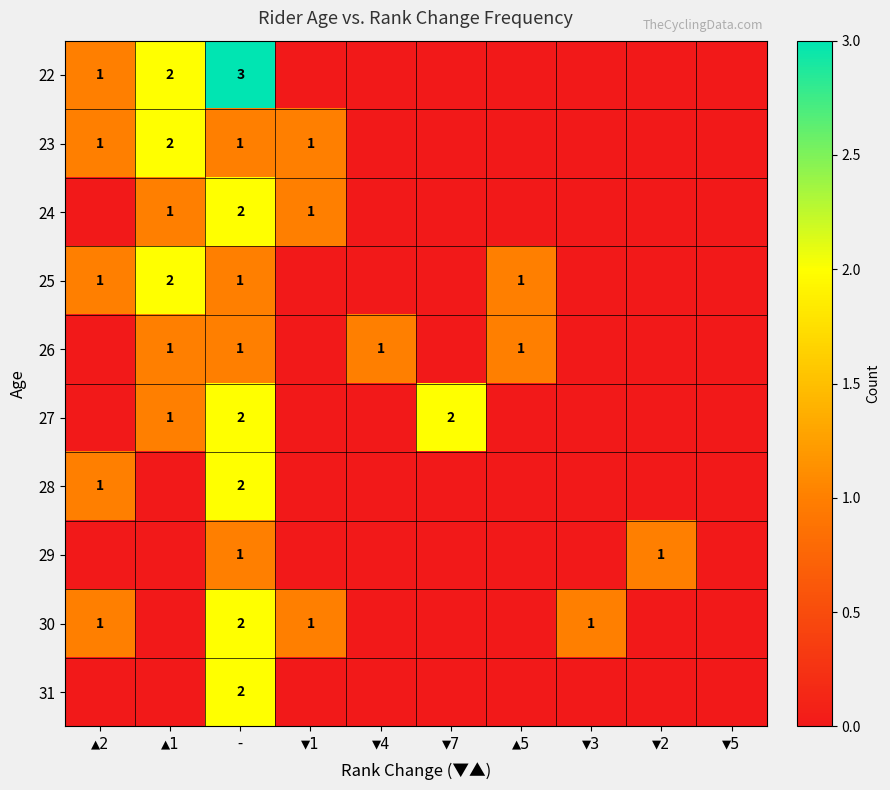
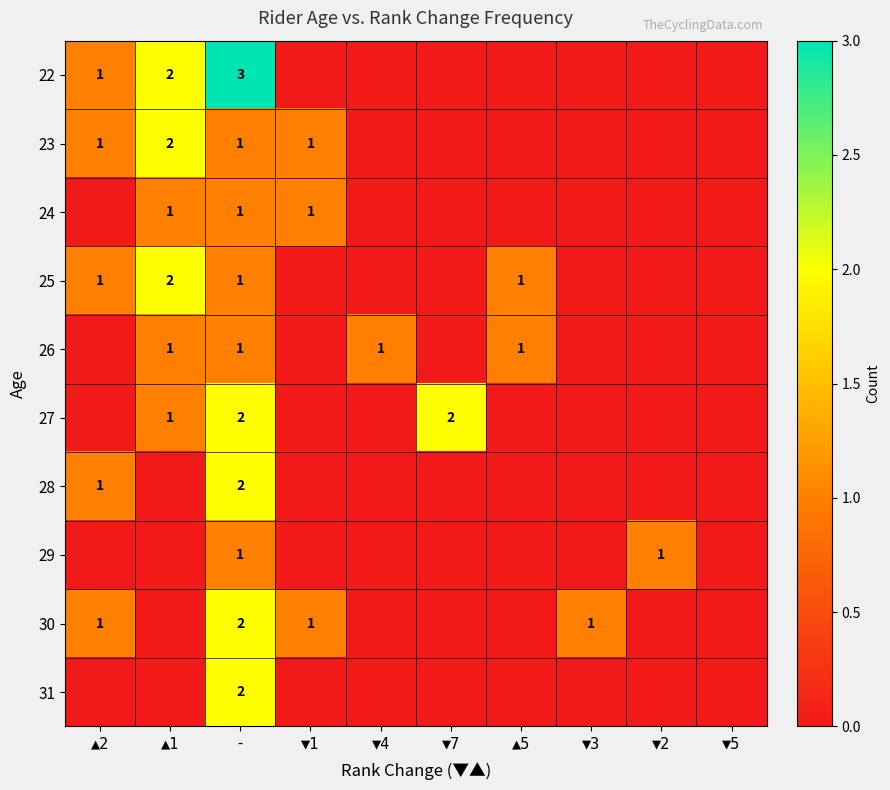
24, -: 2 -> 1
